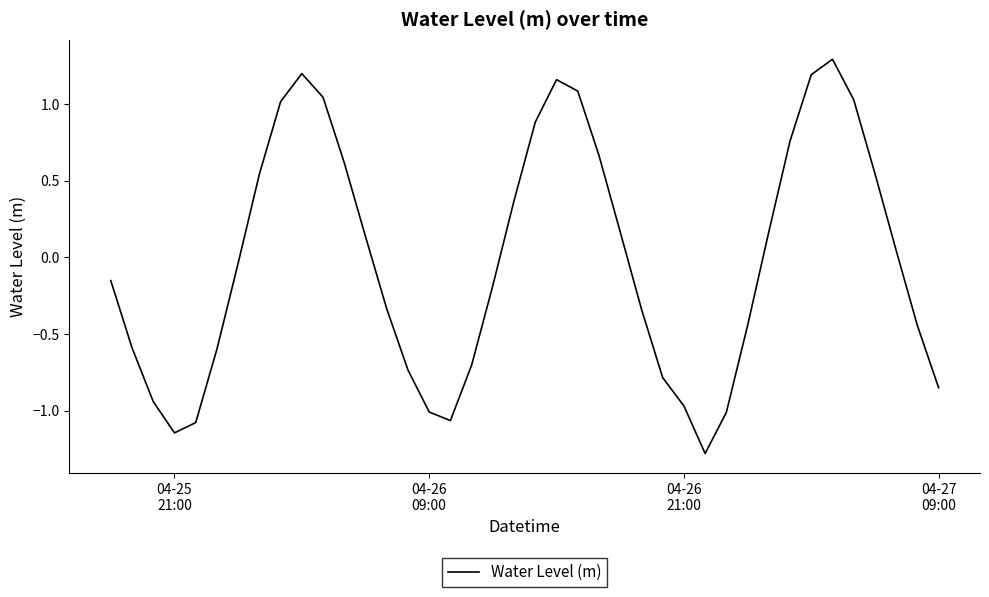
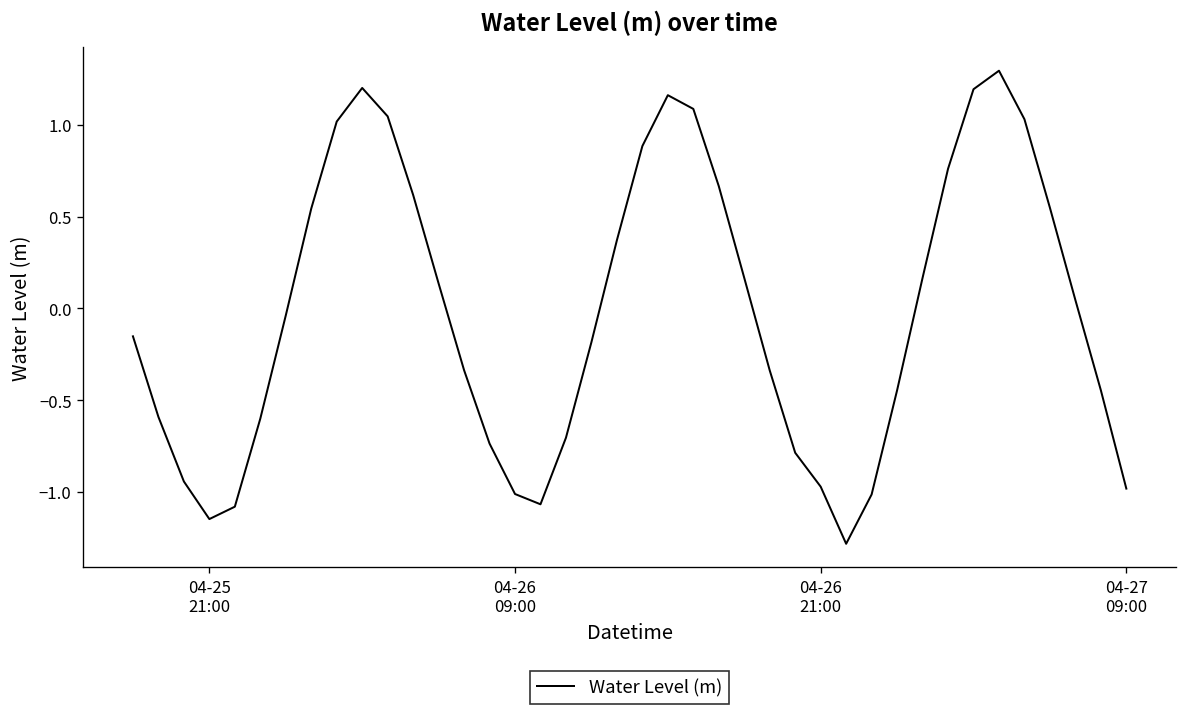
04-27 09:00: -0.85 -> -0.98
